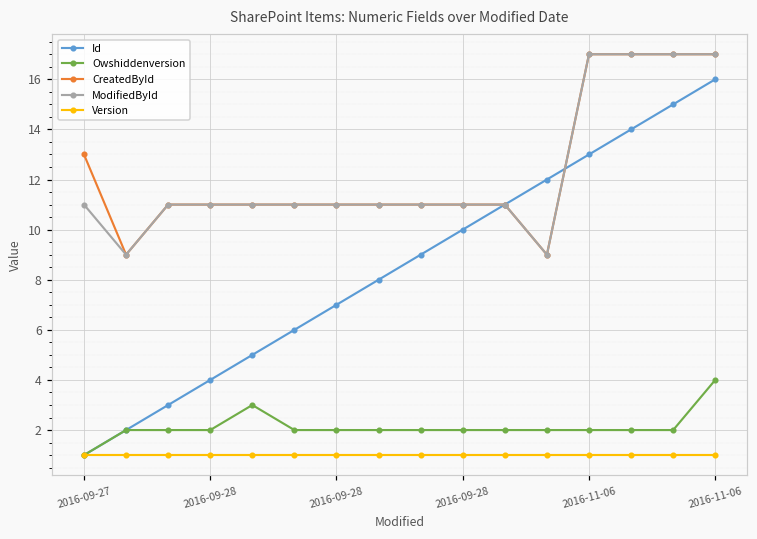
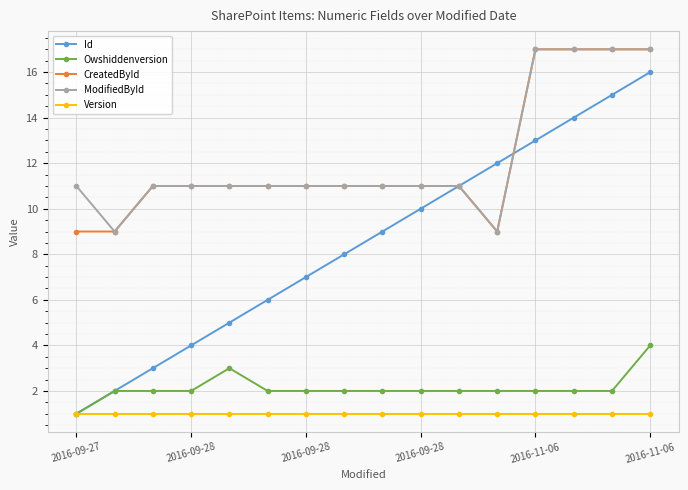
CreatedById, 2016-09-27: 13 -> 9
